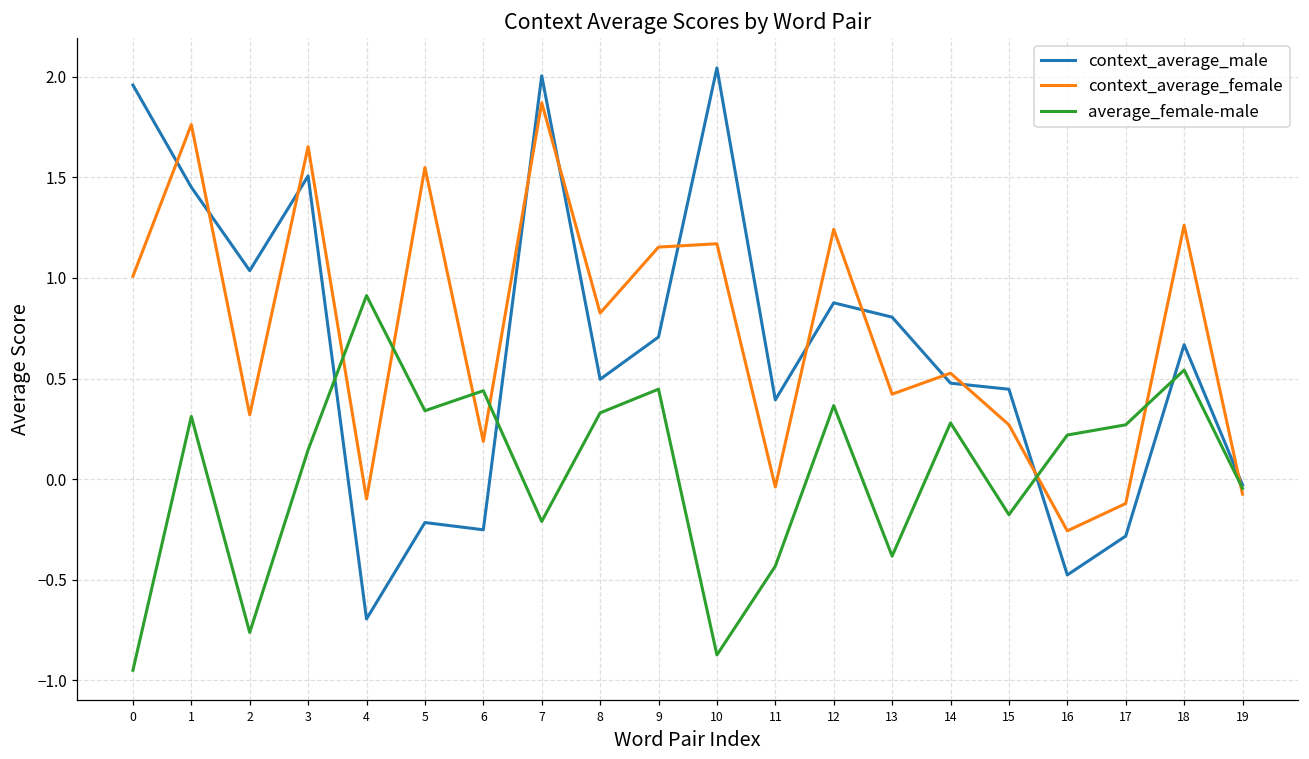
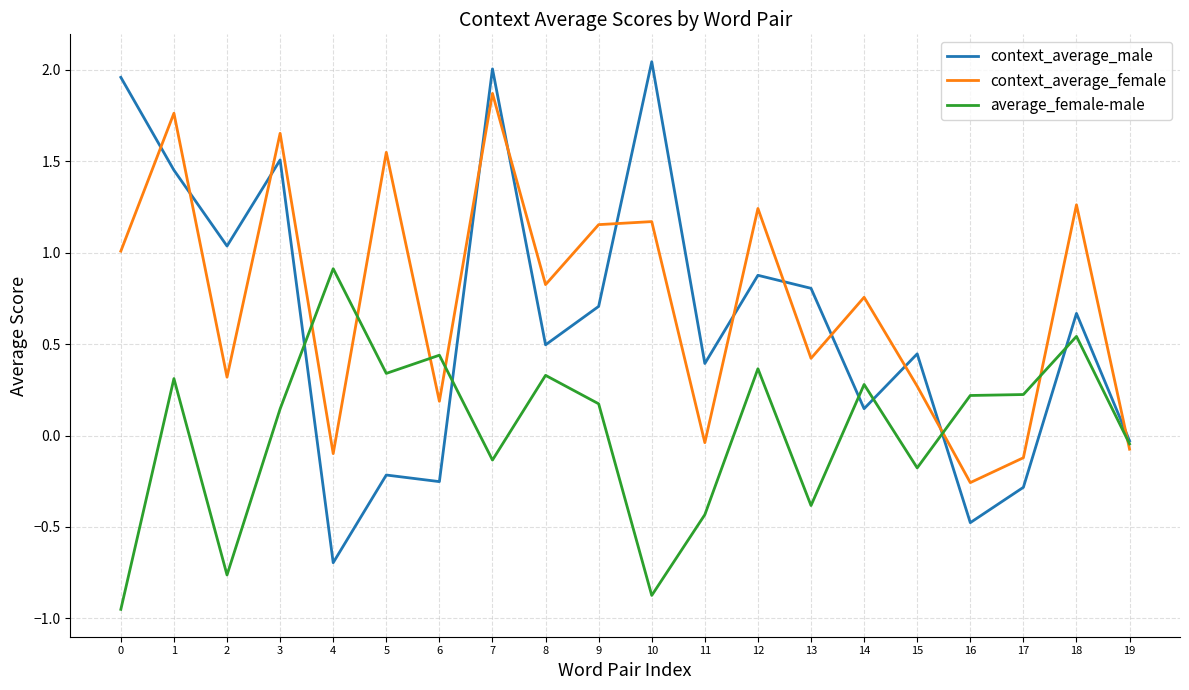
average_female-male, 7: -0.21 -> -0.13
average_female-male, 9: 0.45 -> 0.17
context_average_male, 14: 0.48 -> 0.15
context_average_female, 14: 0.53 -> 0.76
average_female-male, 17: 0.27 -> 0.22
